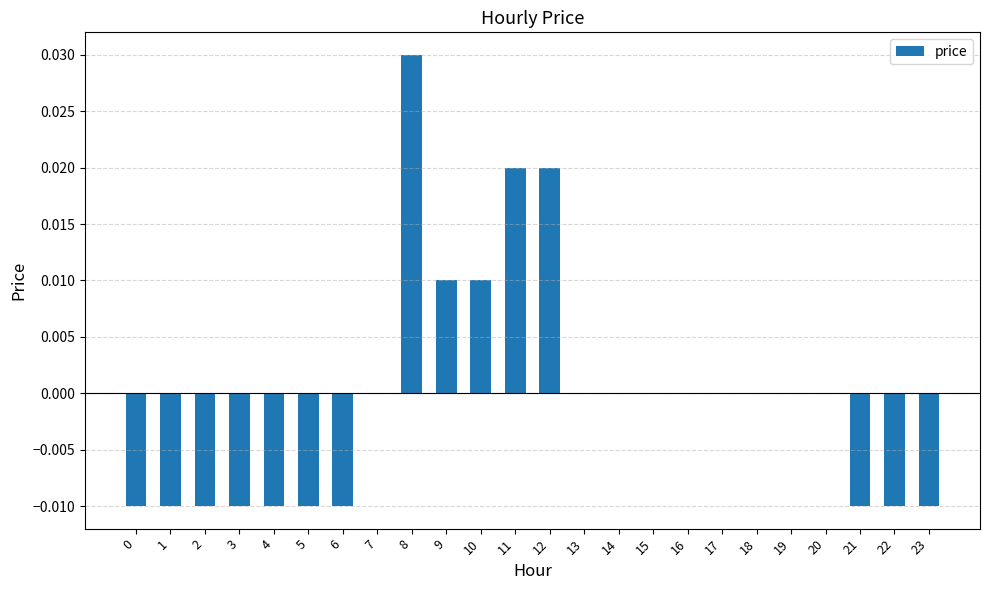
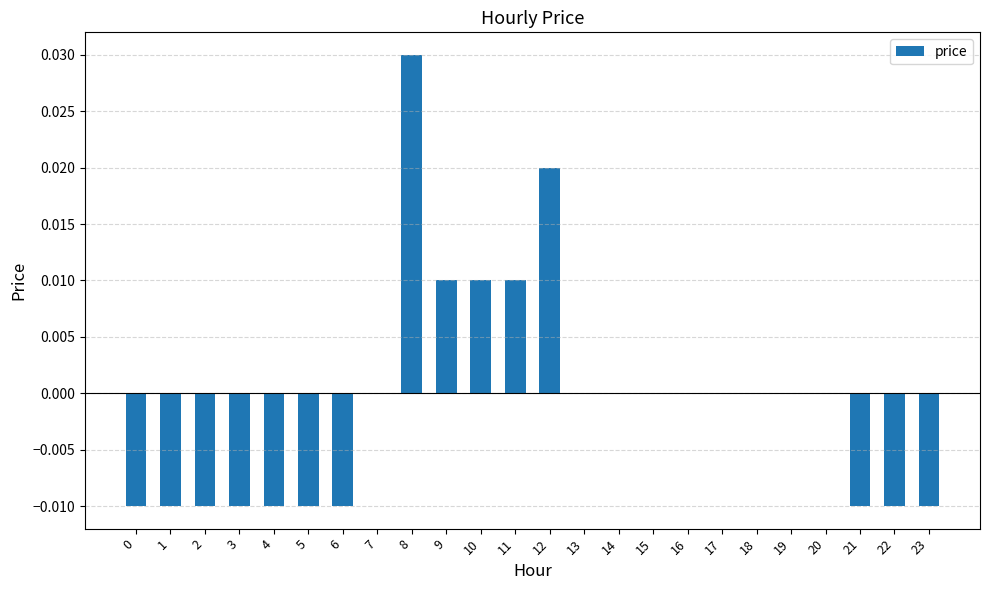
11: 0.02 -> 0.01
